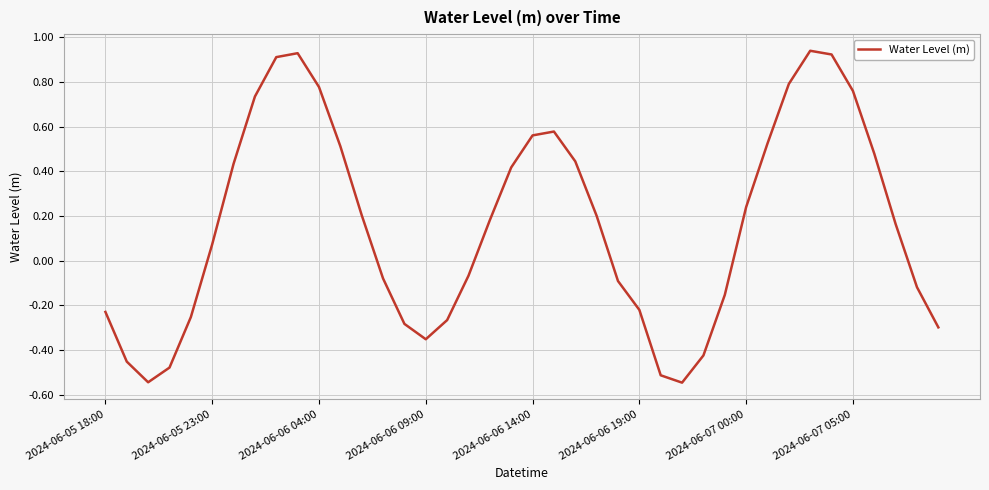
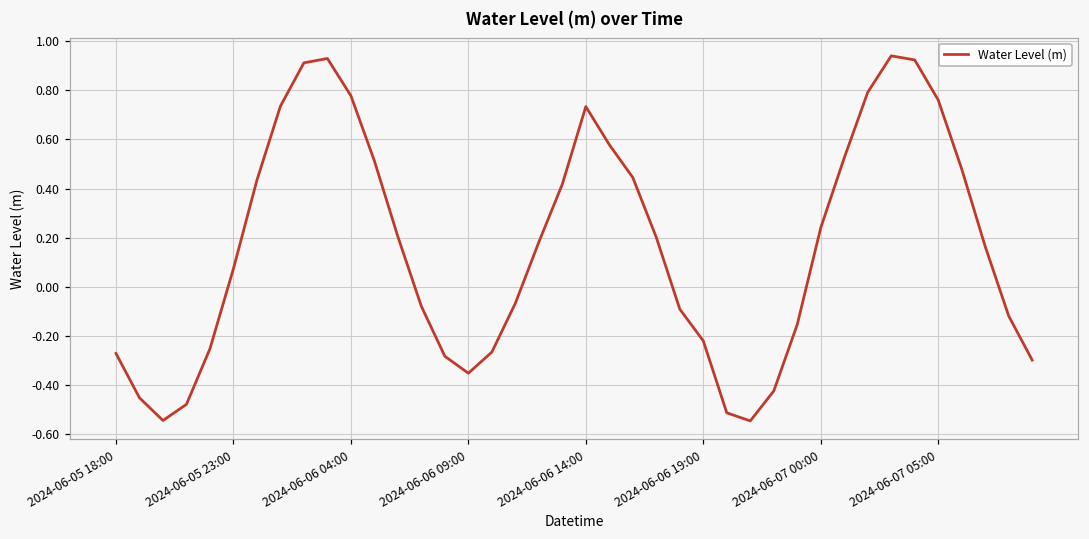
2024-06-05 18:00: -0.23 -> -0.27
2024-06-06 14:00: 0.56 -> 0.73
